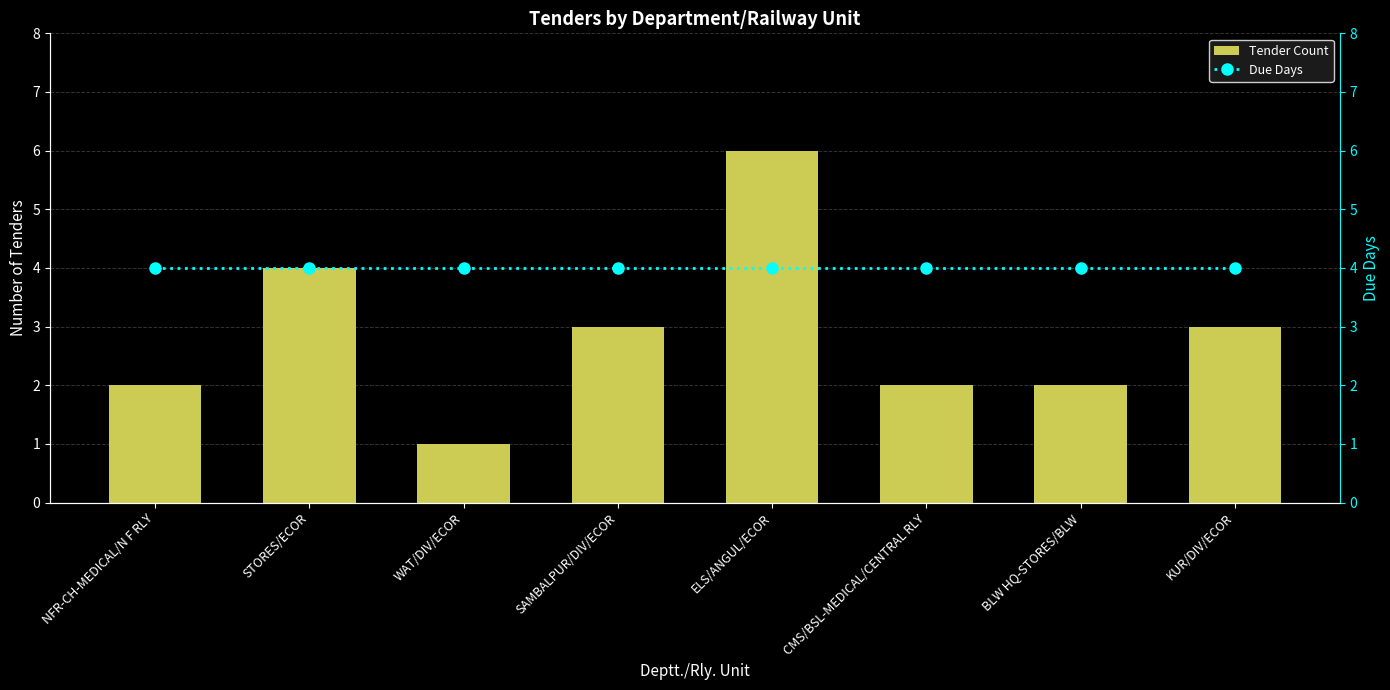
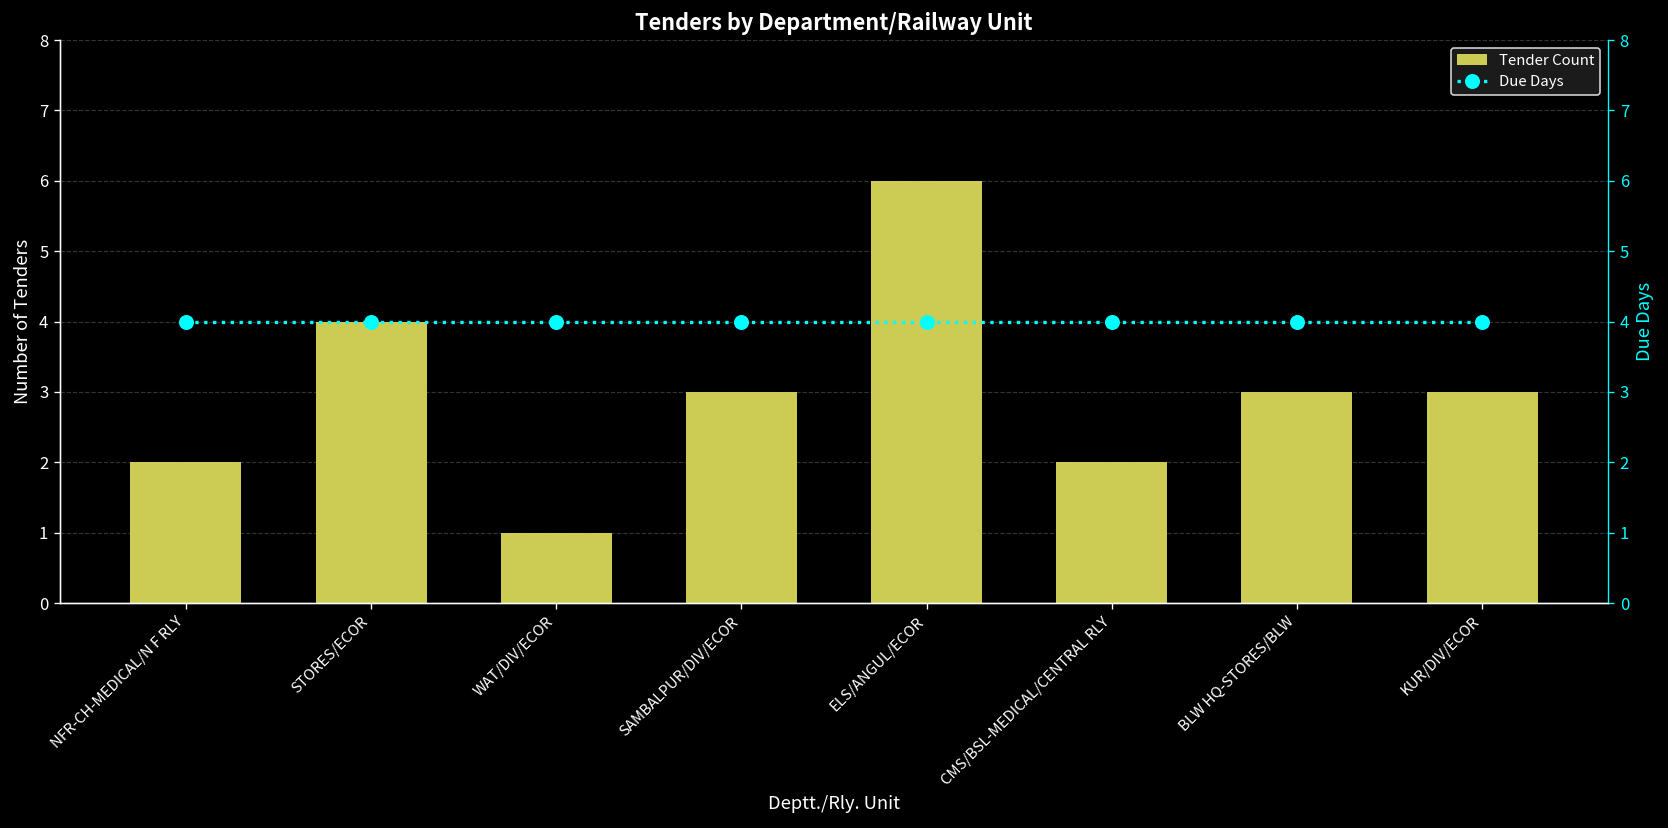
Tender Count, BLW HQ-STORES/BLW: 2 -> 3
